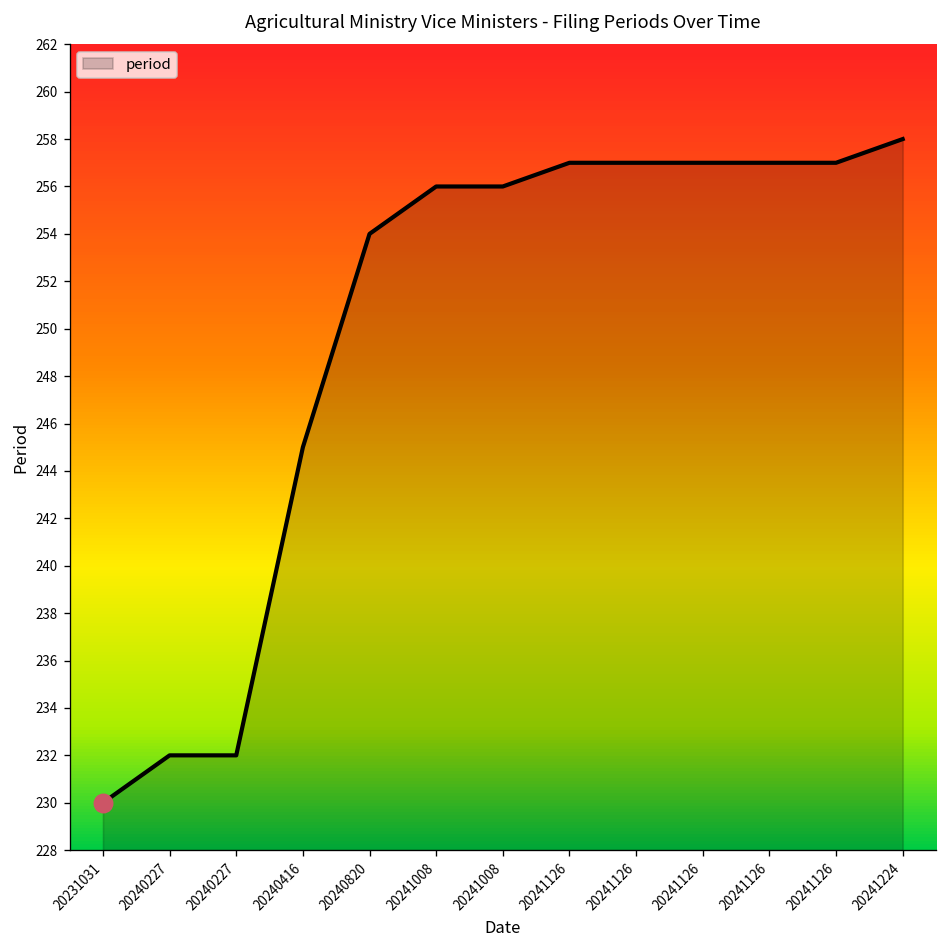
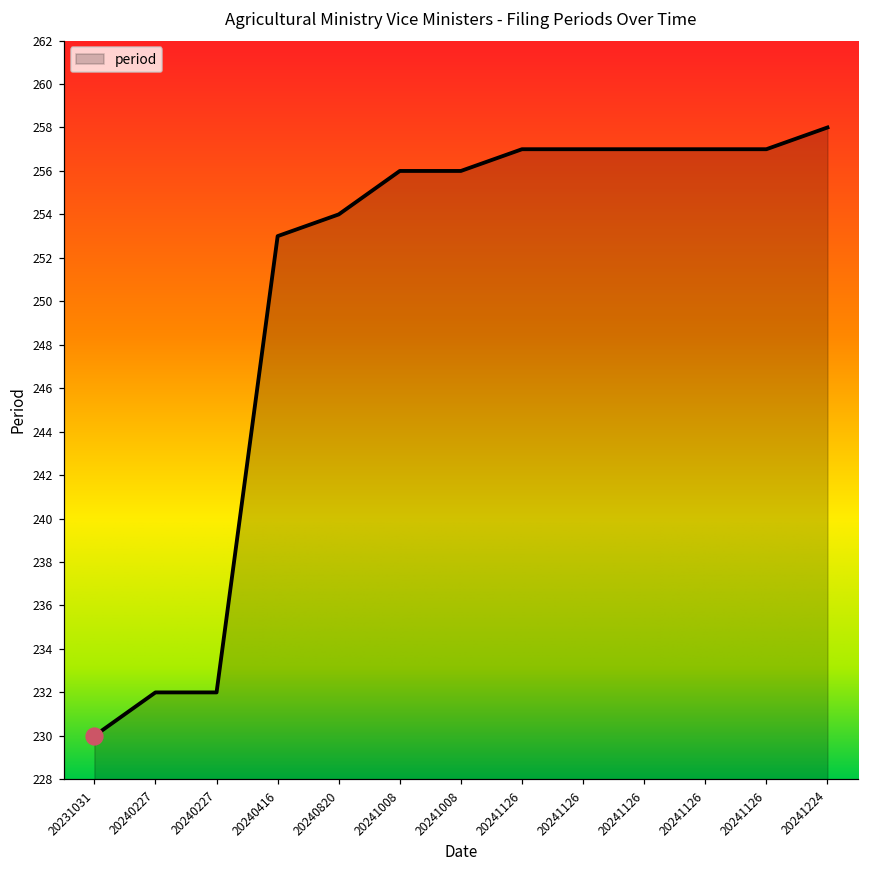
period, 20240416: 245 -> 253
